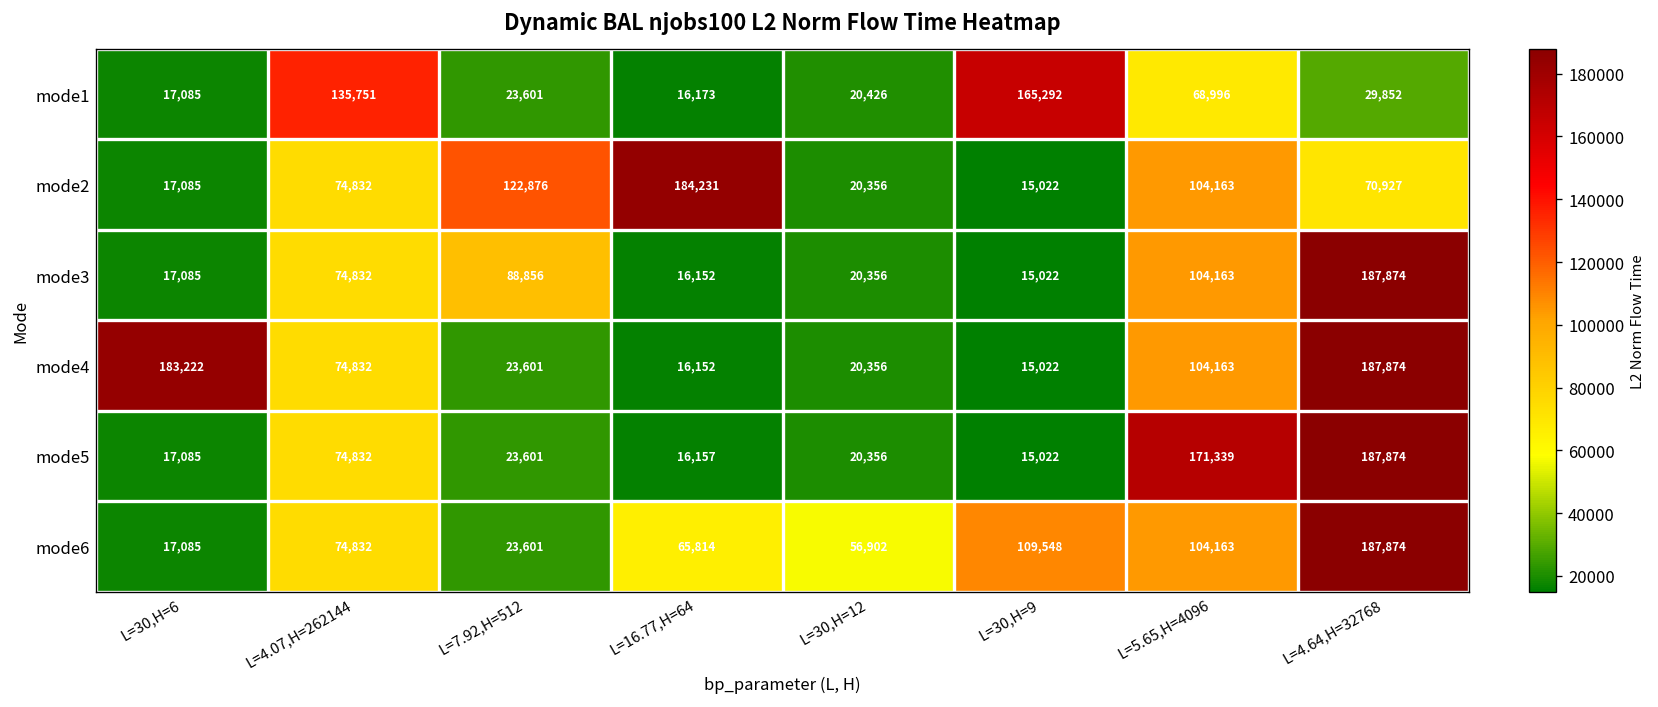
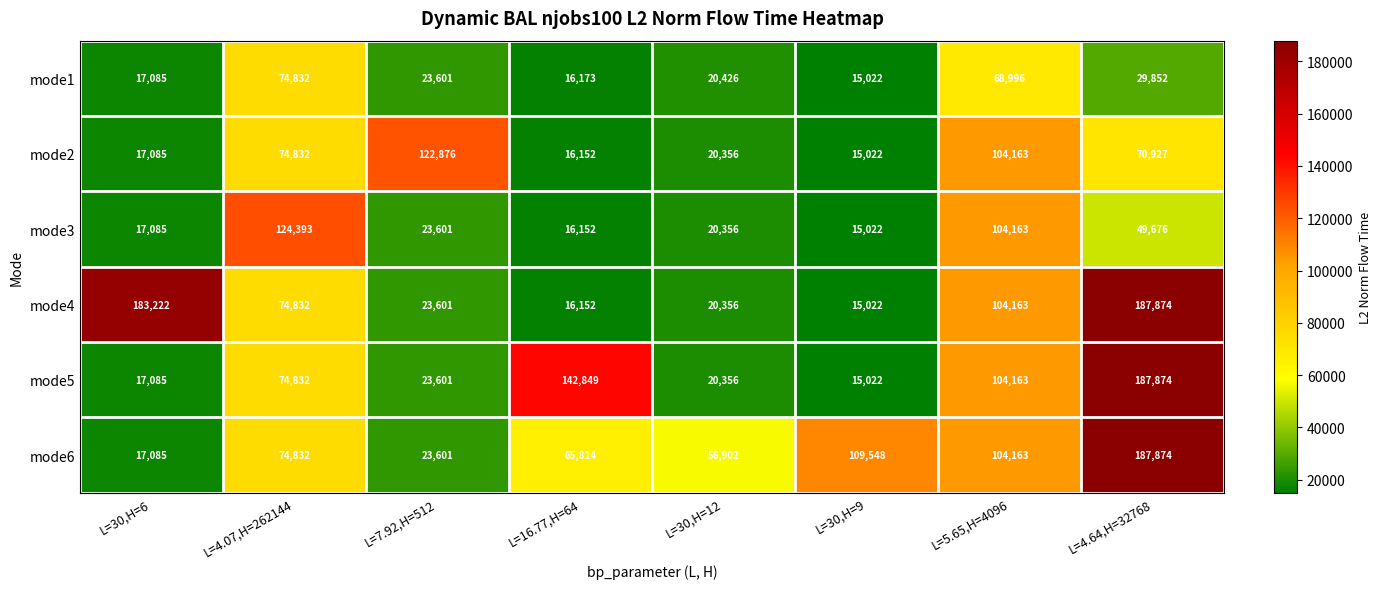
mode1, L=4.07,H=262144: 135,751 -> 74,832
mode1, L=30,H=9: 165,292 -> 15,022
mode2, L=16.77,H=64: 184,231 -> 16,152
mode3, L=4.07,H=262144: 74,832 -> 124,393
mode3, L=7.92,H=512: 88,856 -> 23,601
mode3, L=4.64,H=32768: 187,874 -> 49,676
mode5, L=16.77,H=64: 16,157 -> 142,849
mode5, L=5.65,H=4096: 171,339 -> 104,163
